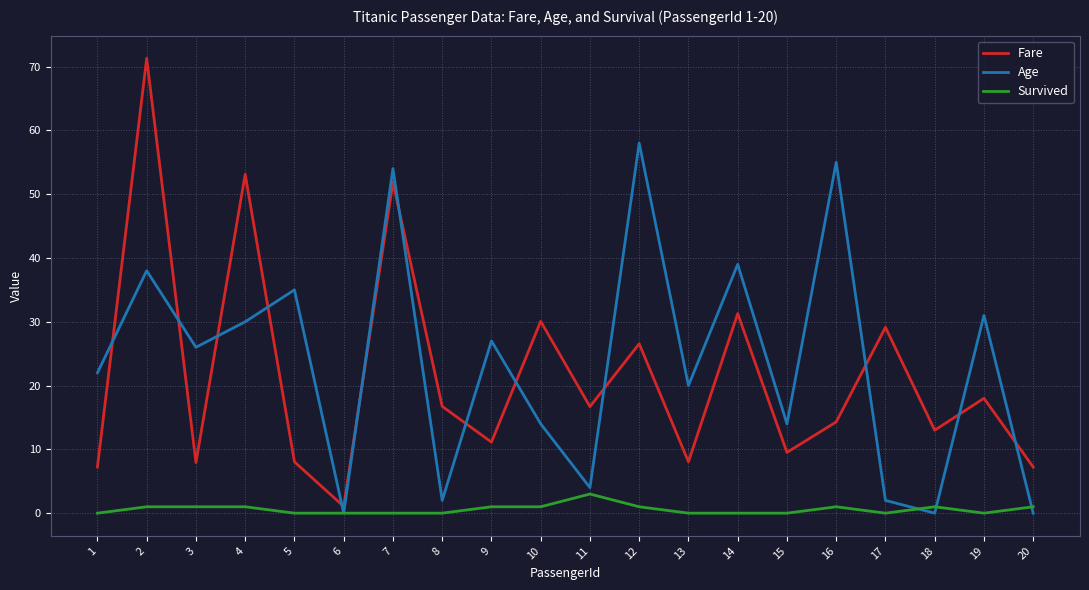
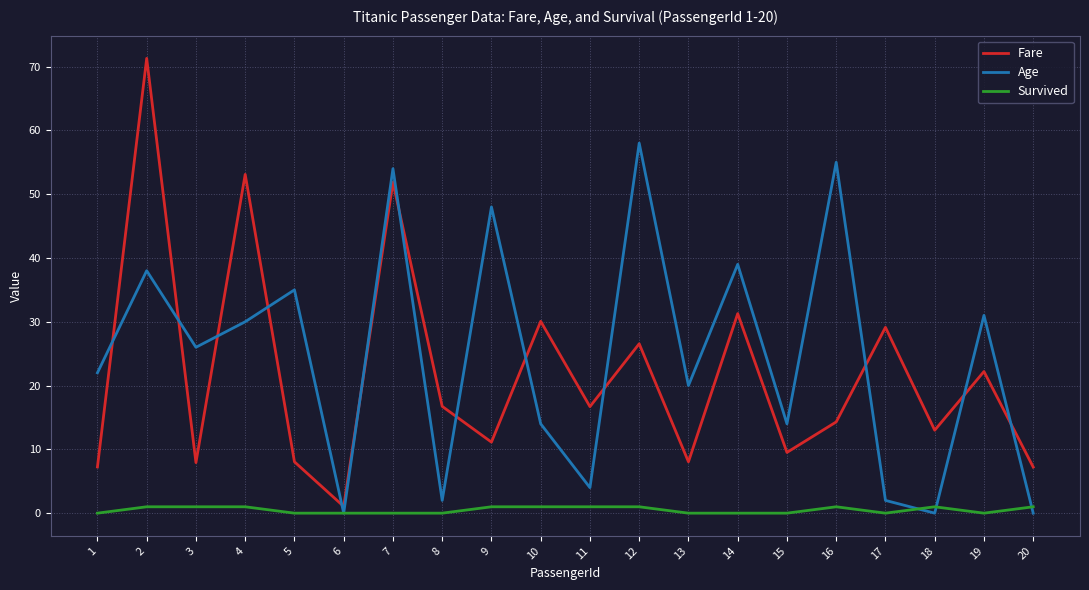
Age, 9: 27 -> 48
Survived, 11: 3 -> 1
Fare, 19: 18 -> 22
